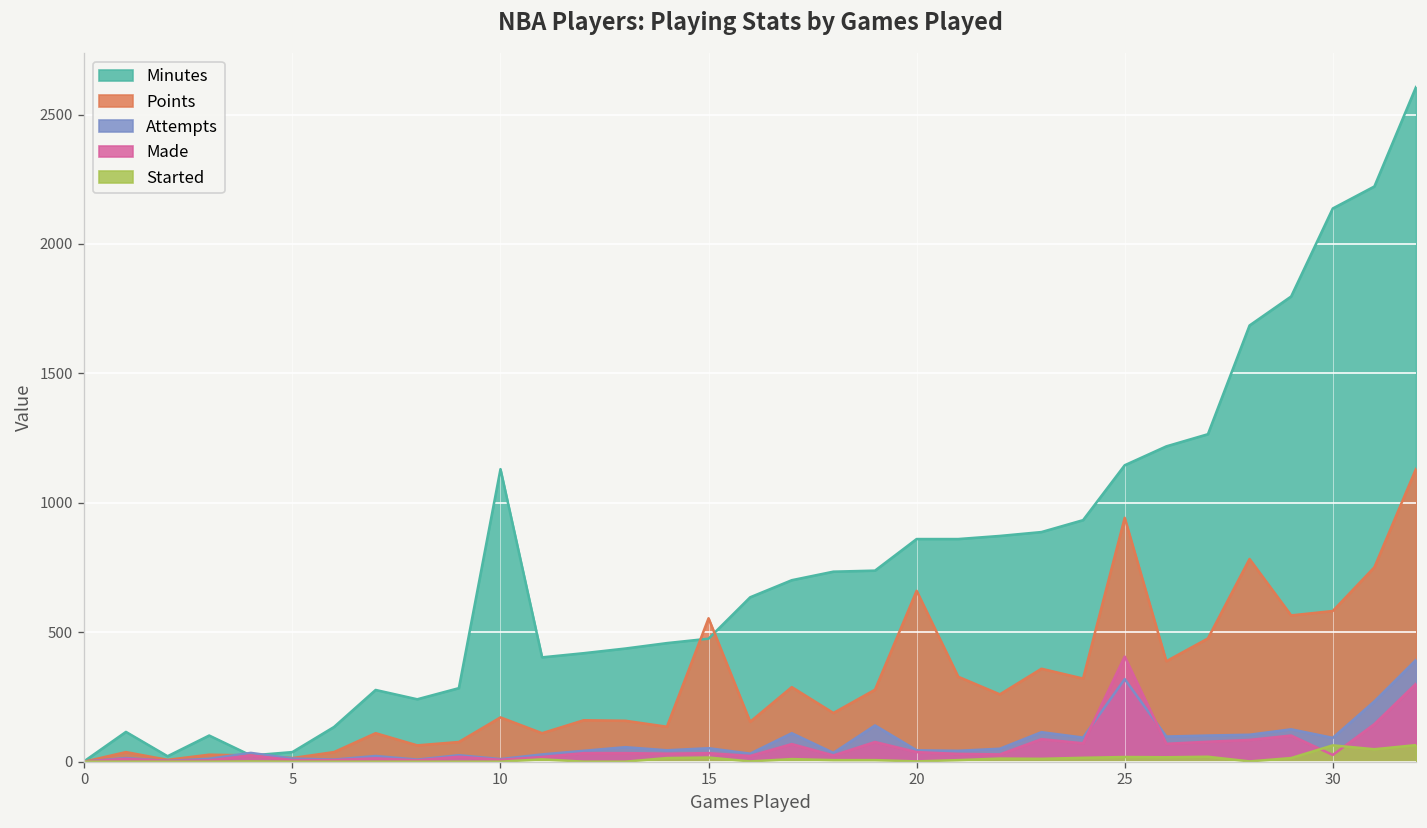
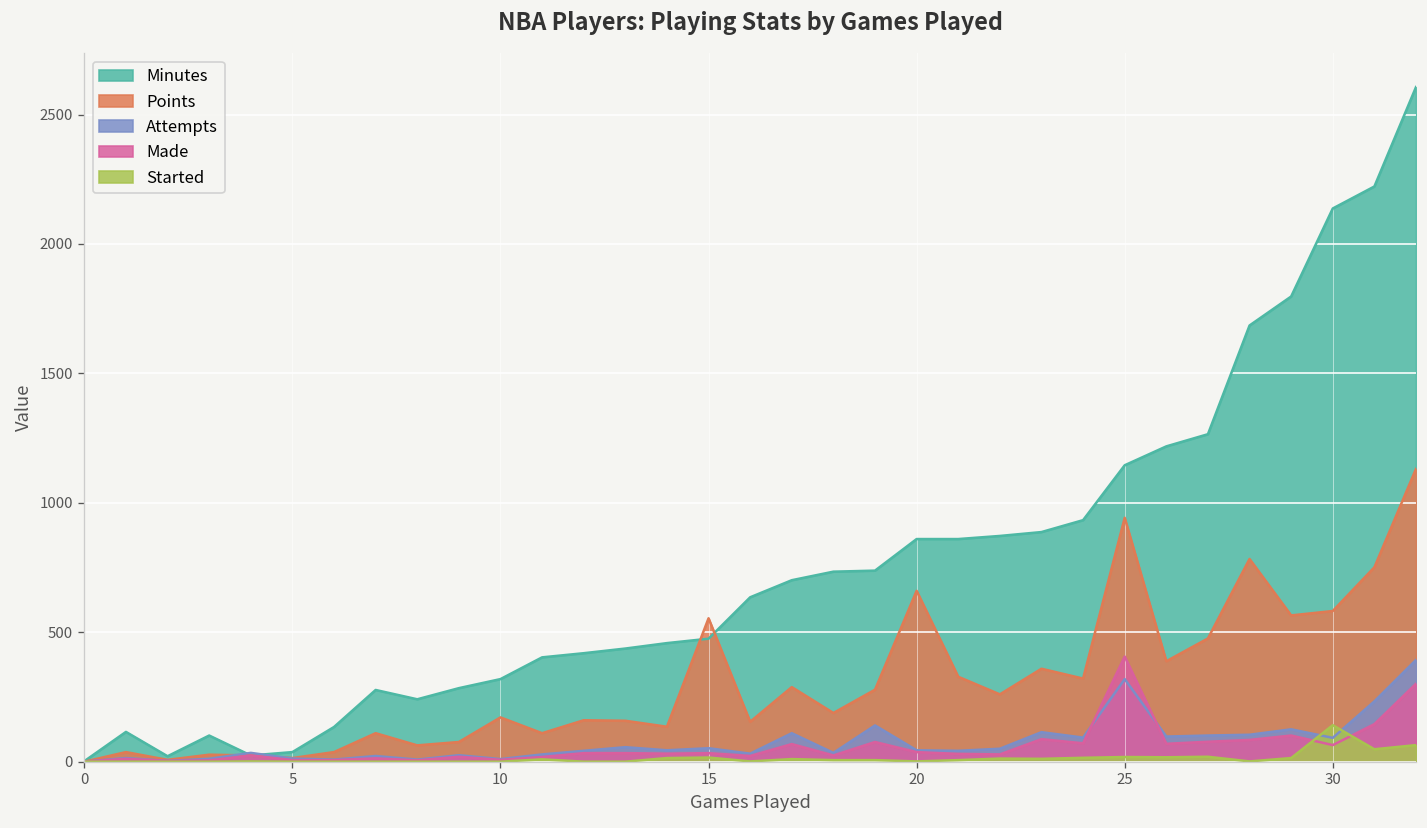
Minutes, 10: 1130 -> 320
Made, 30: 30 -> 60
Started, 30: 60 -> 140
